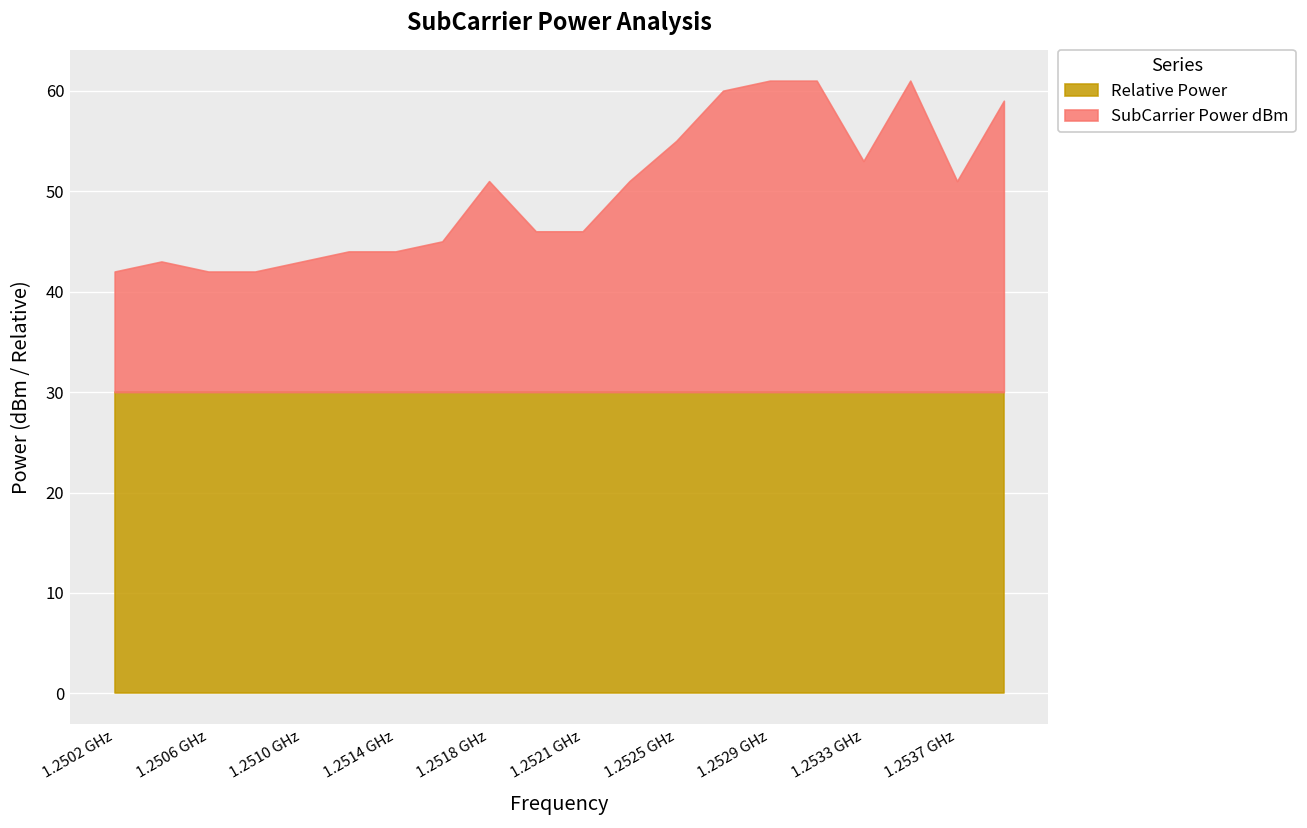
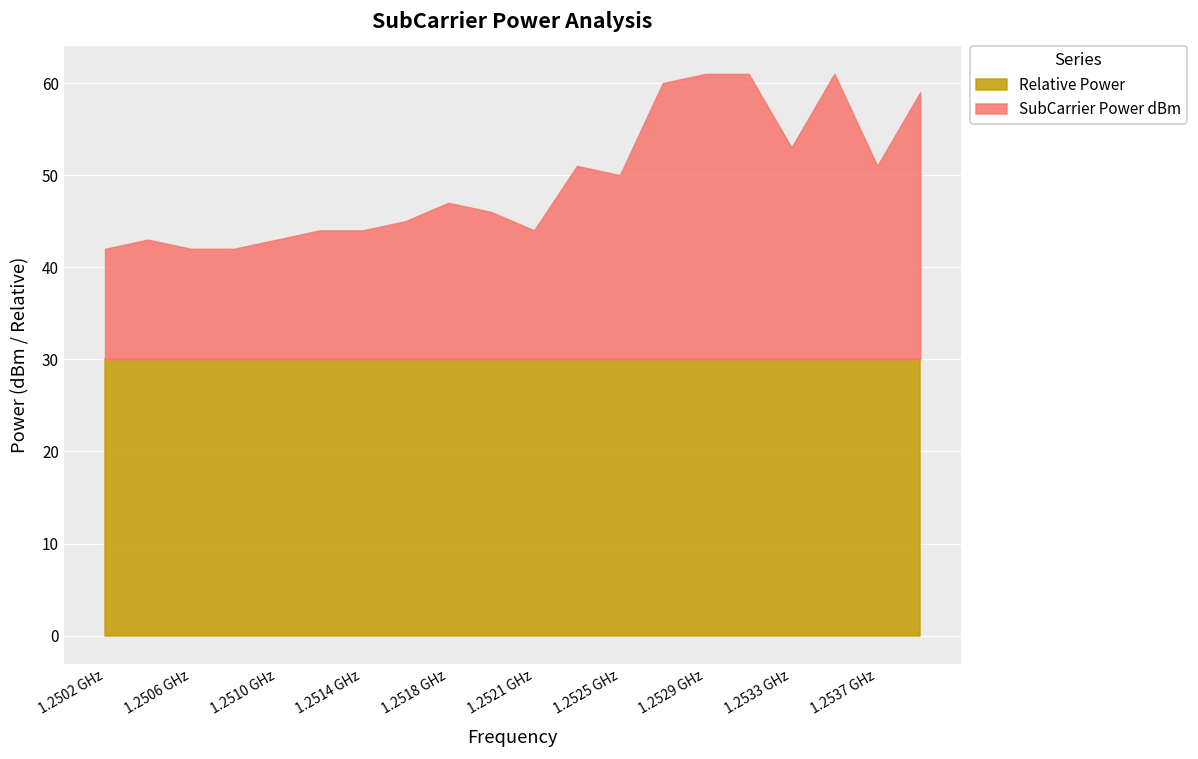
SubCarrier Power dBm, 1.2518 GHz: 21 -> 17
SubCarrier Power dBm, 1.2521 GHz: 16 -> 14
SubCarrier Power dBm, 1.2525 GHz: 25 -> 20
